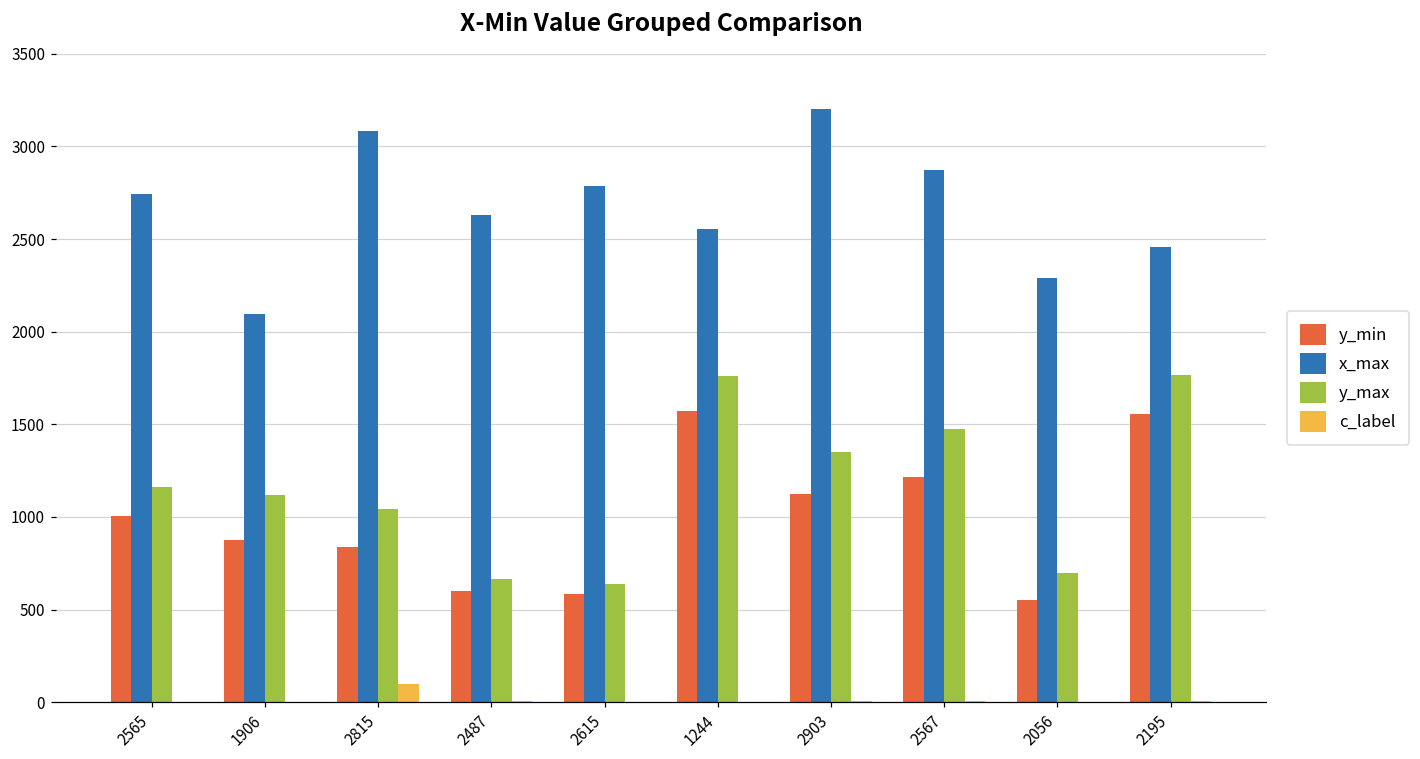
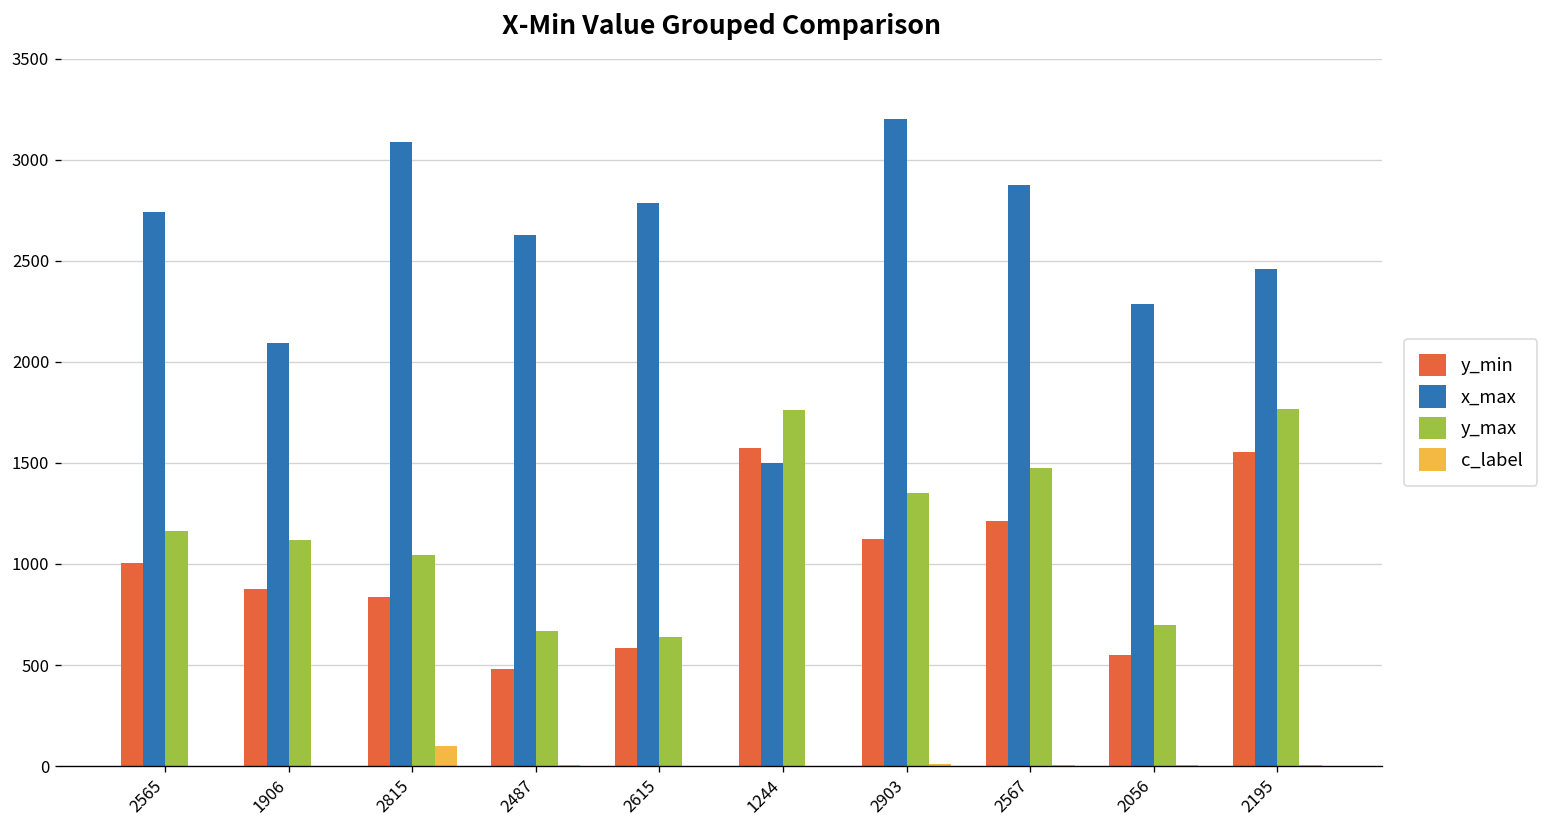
y_min, 2487: 600 -> 480
x_max, 1244: 2560 -> 1500
